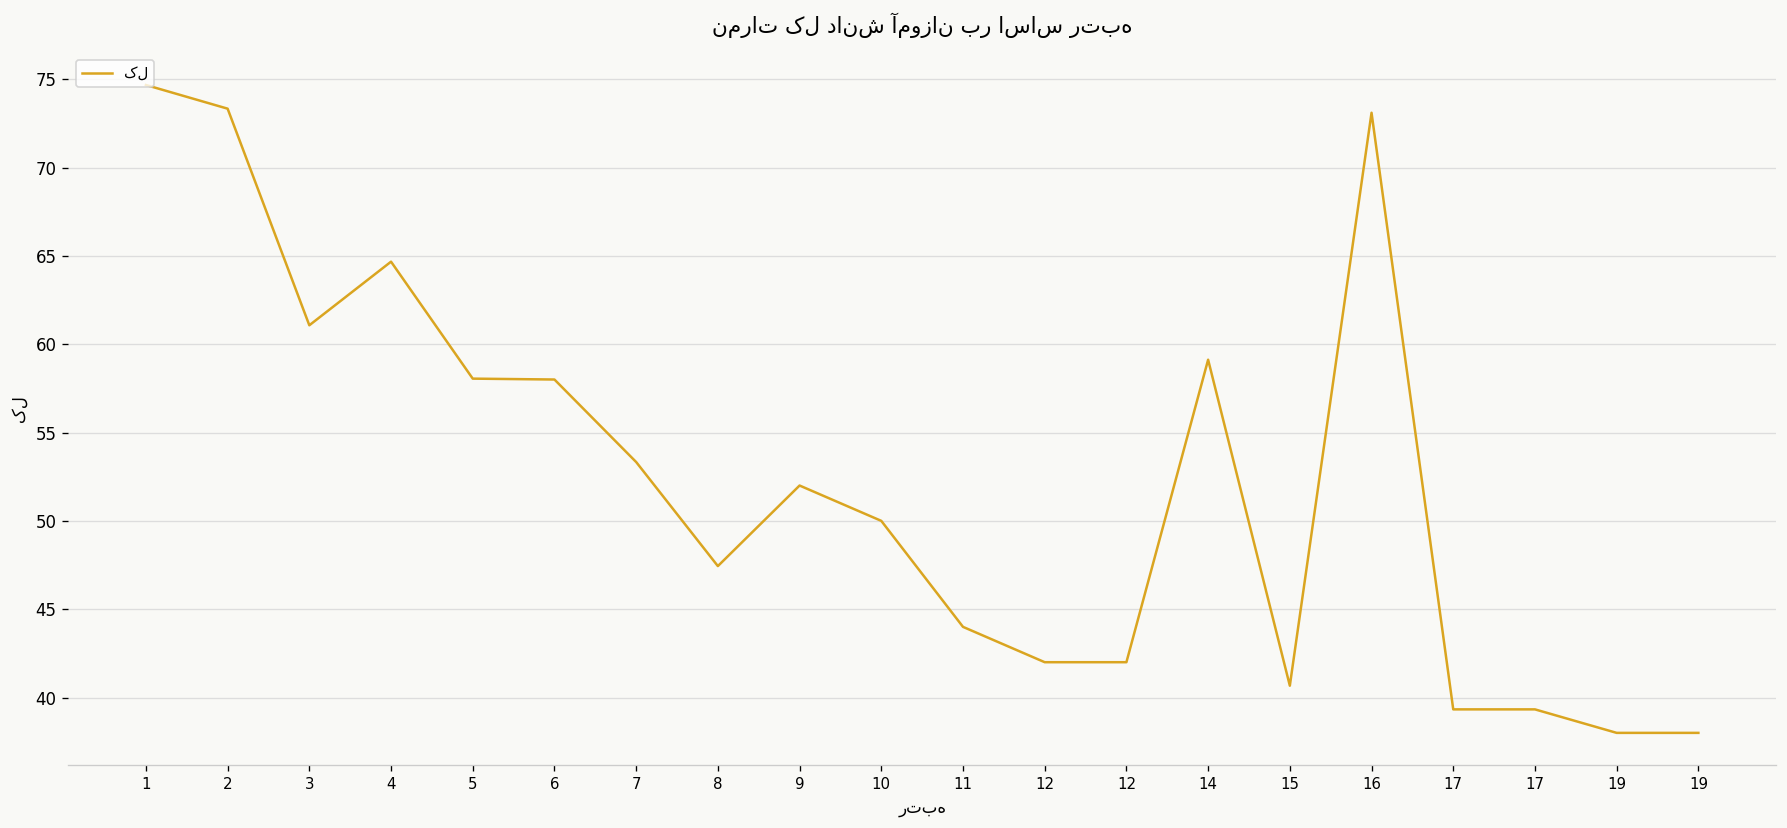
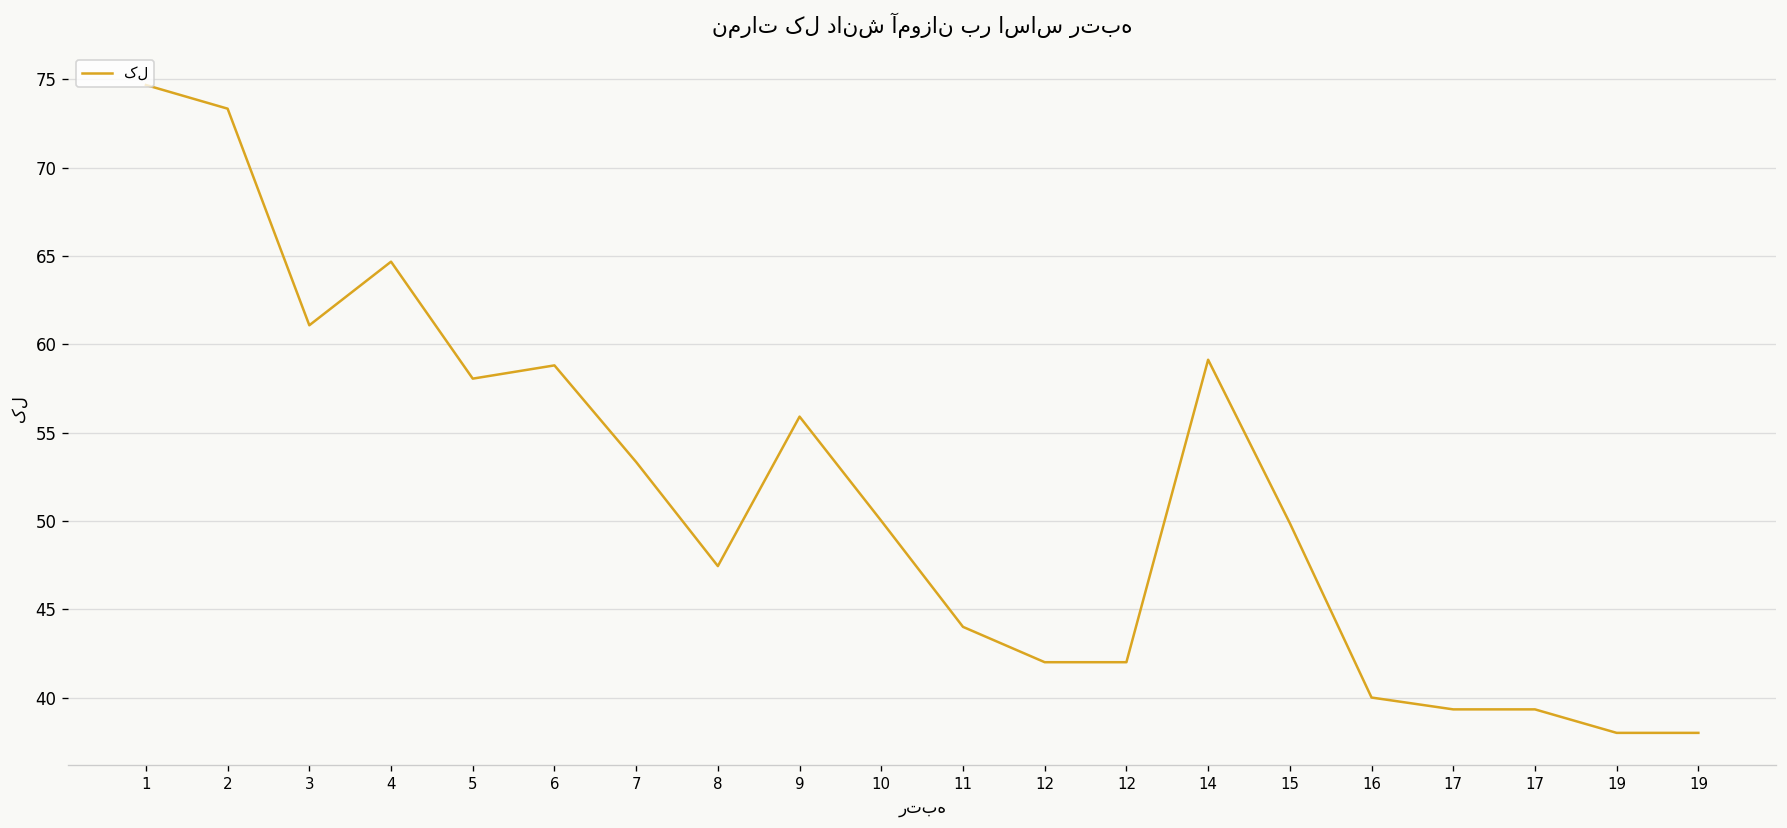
6: 58.0 -> 58.8
9: 52.0 -> 55.9
15: 40.7 -> 49.9
16: 73.1 -> 40.0
